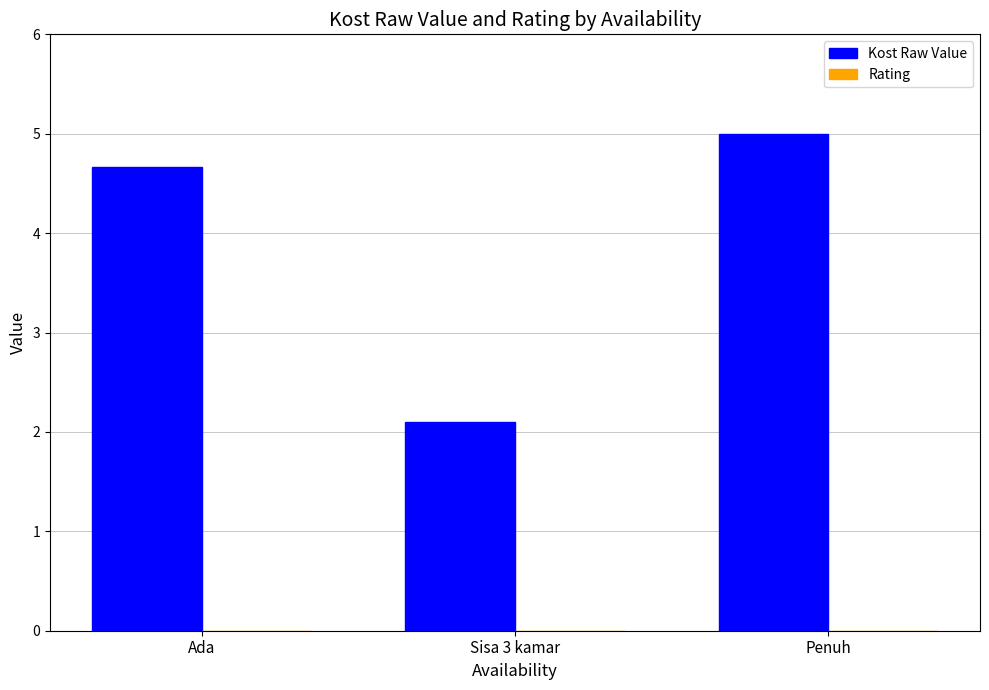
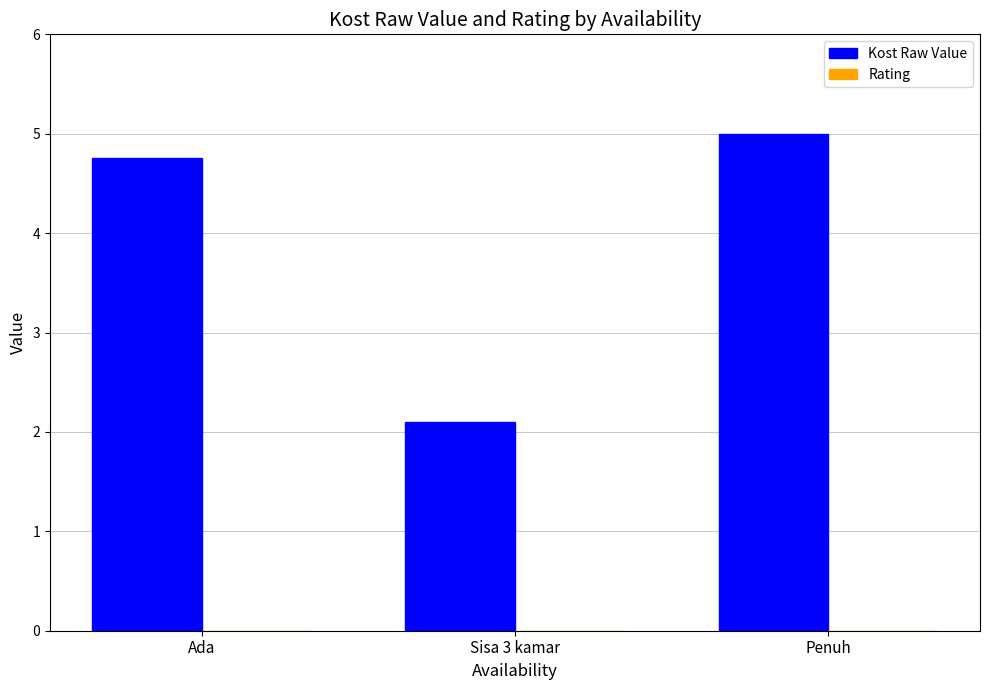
Kost Raw Value, Ada: 4.7 -> 4.8
